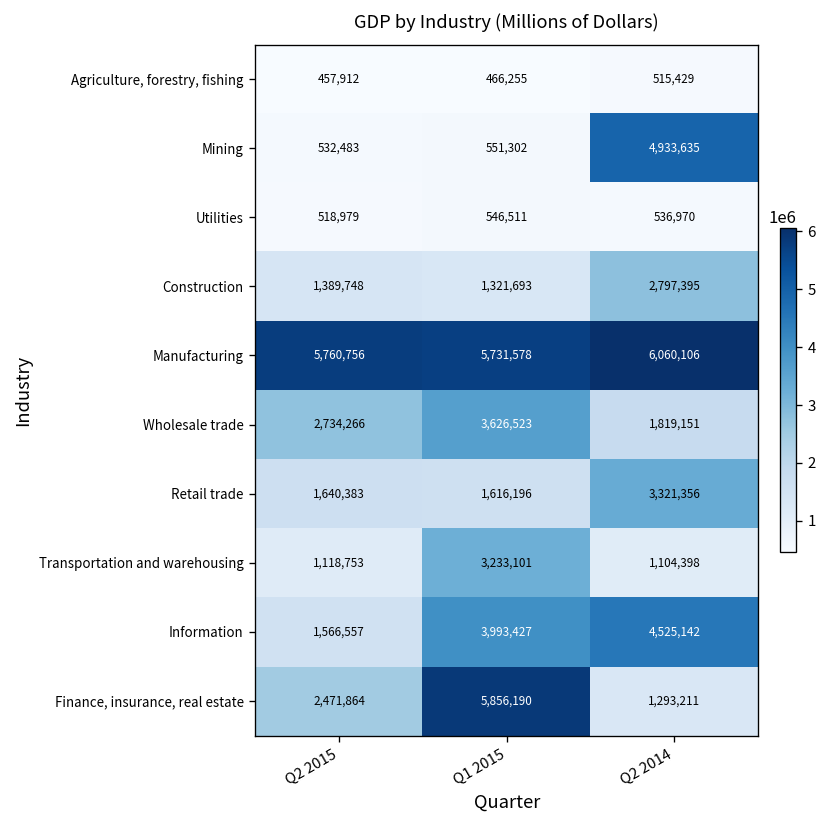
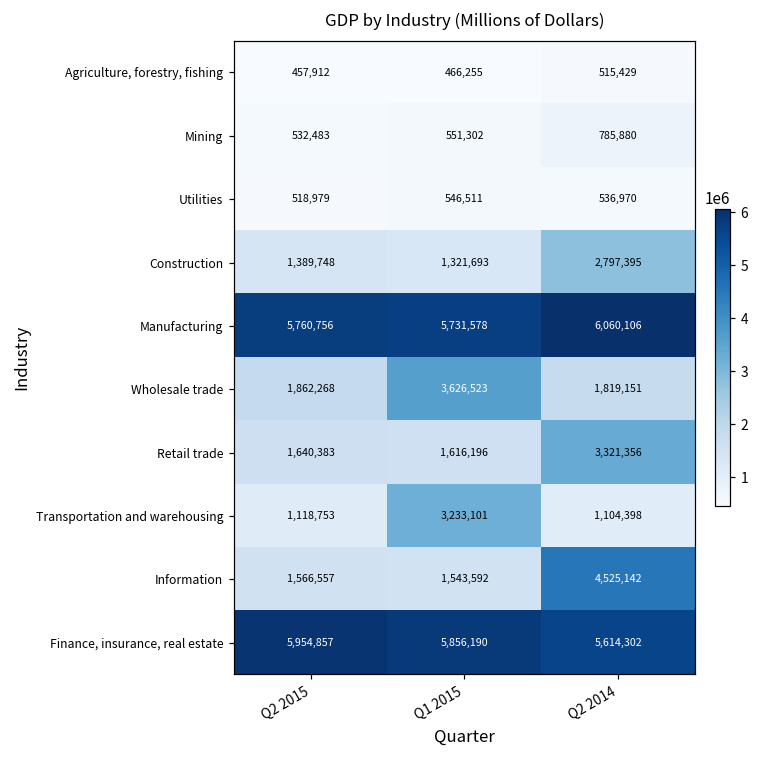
Mining, Q2 2014: 4,933,635 -> 785,880
Wholesale trade, Q2 2015: 2,734,266 -> 1,862,268
Information, Q1 2015: 3,993,427 -> 1,543,592
Finance, insurance, real estate, Q2 2015: 2,471,864 -> 5,954,857
Finance, insurance, real estate, Q2 2014: 1,293,211 -> 5,614,302
